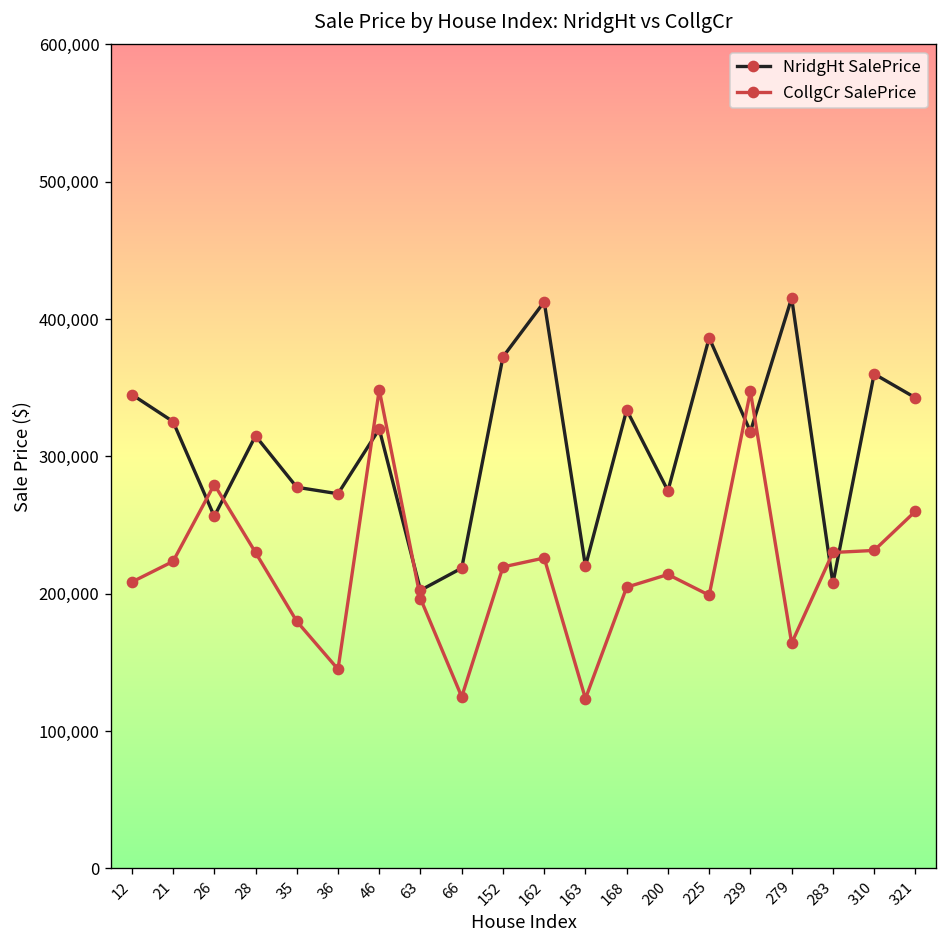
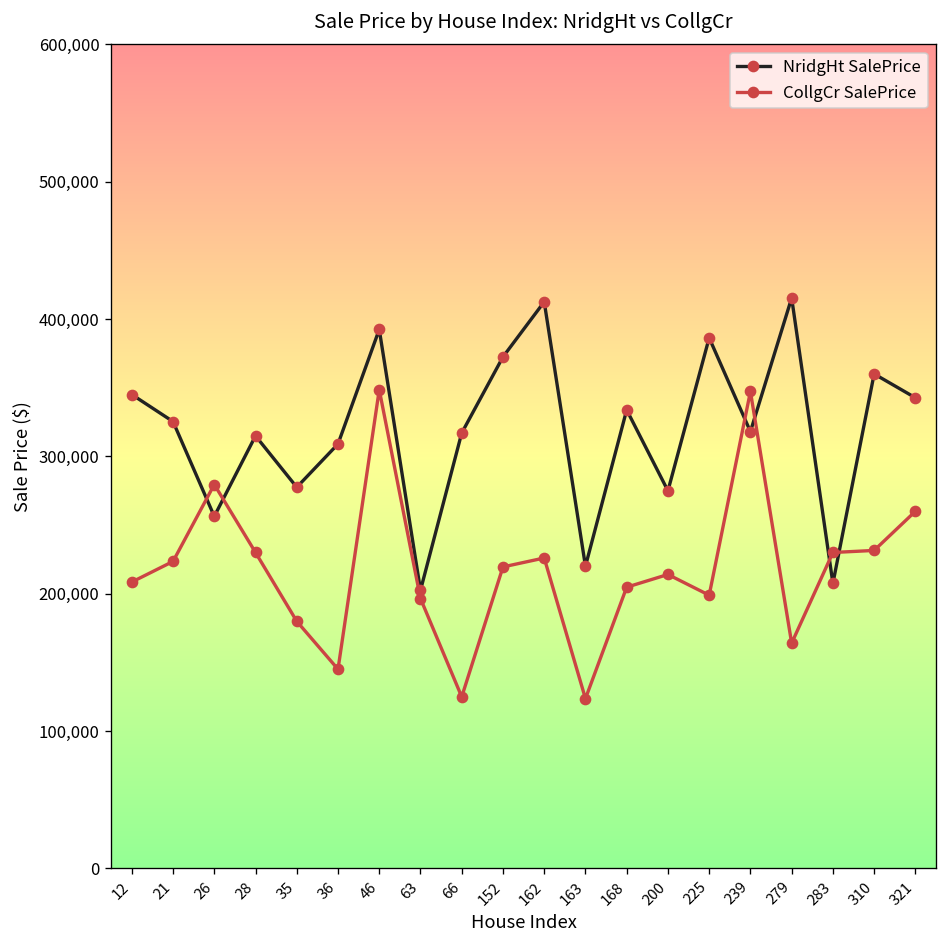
NridgHt SalePrice, 36: 273,000 -> 309,000
NridgHt SalePrice, 46: 320,000 -> 392,000
NridgHt SalePrice, 66: 219,000 -> 317,000
